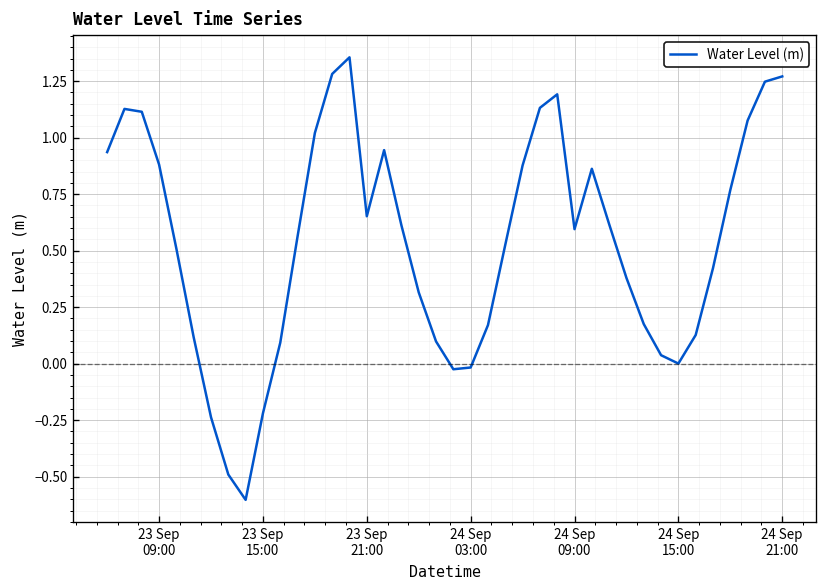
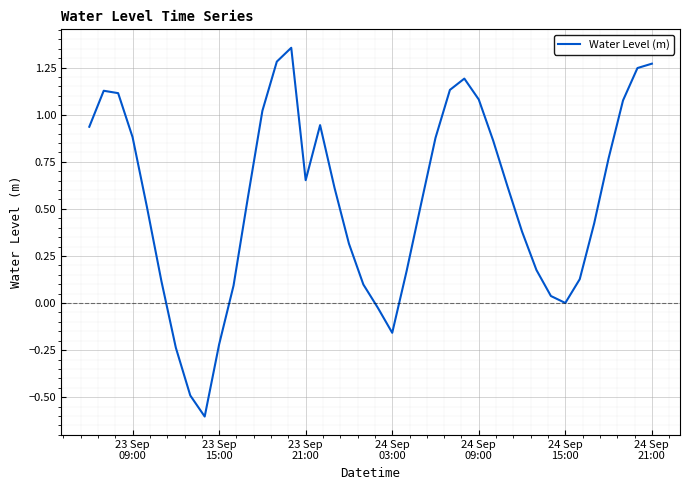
24 Sep 03:00: -0.02 -> -0.16
24 Sep 09:00: 0.60 -> 1.08
